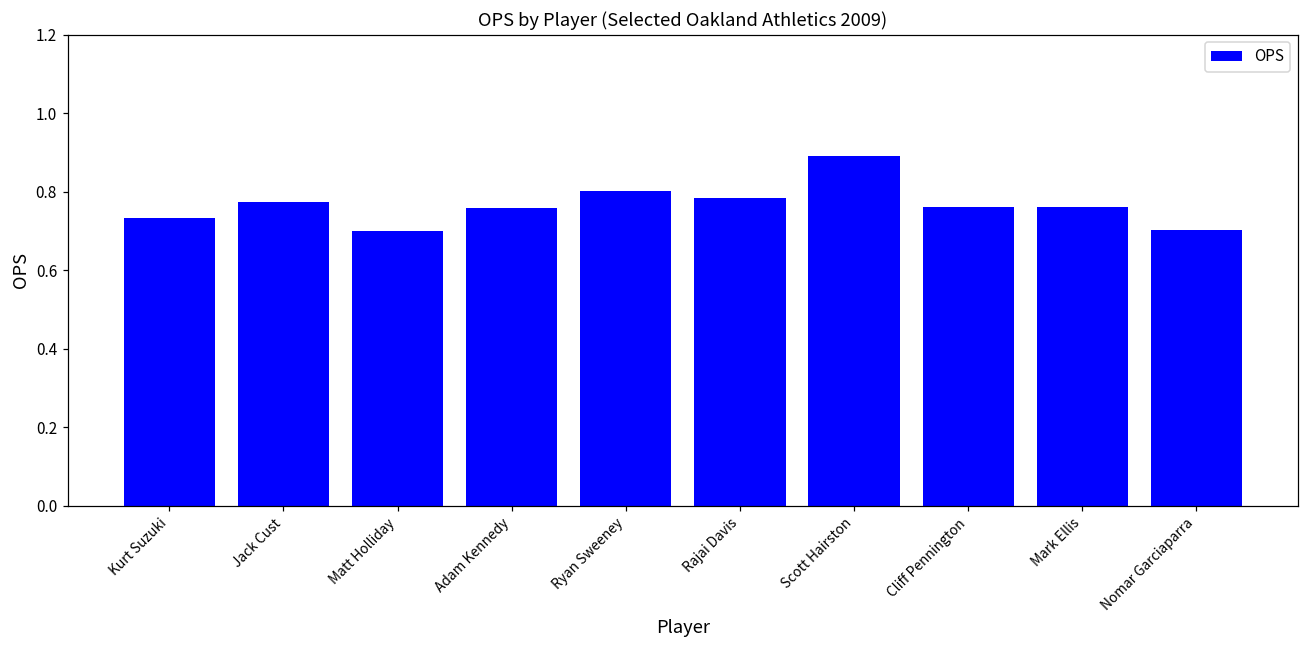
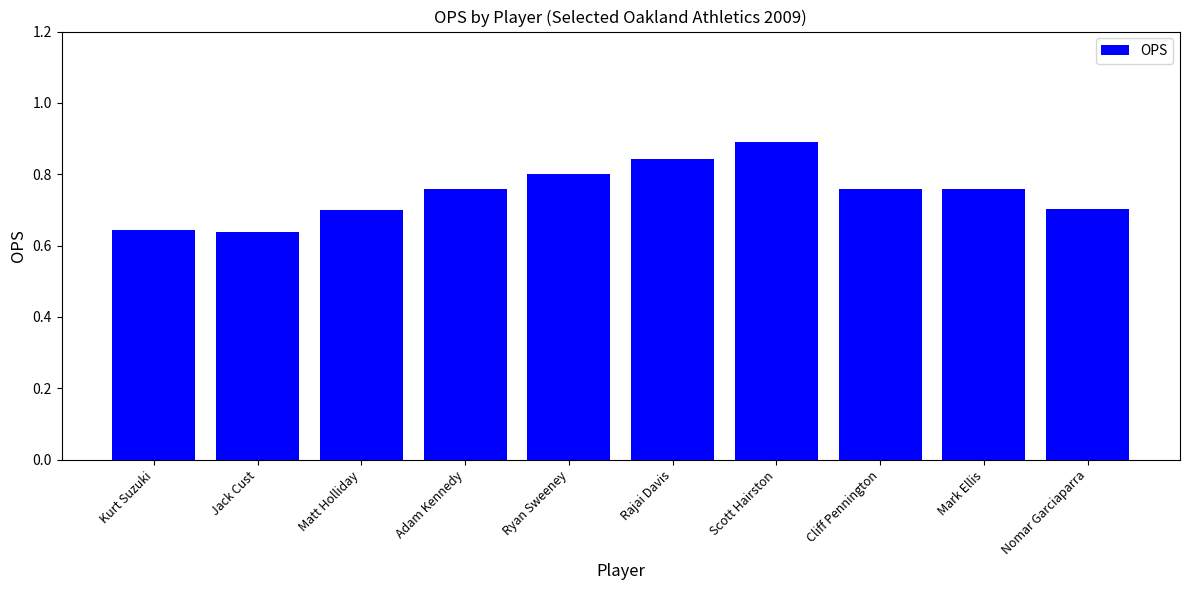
Kurt Suzuki: 0.73 -> 0.65
Jack Cust: 0.77 -> 0.64
Rajai Davis: 0.78 -> 0.84
